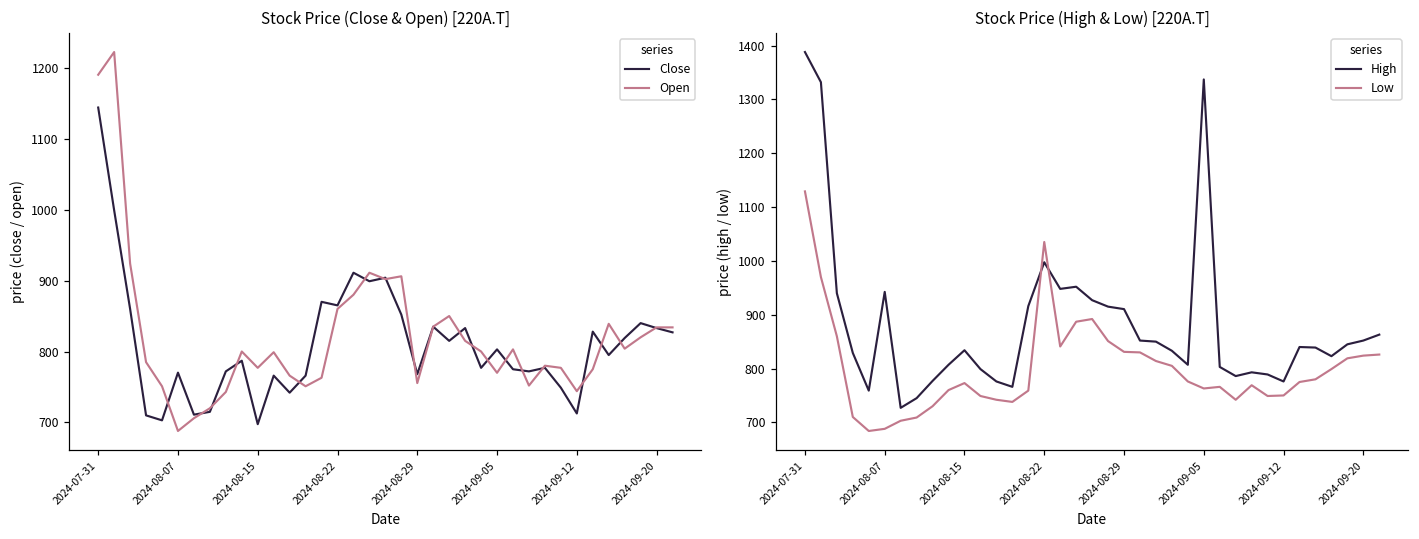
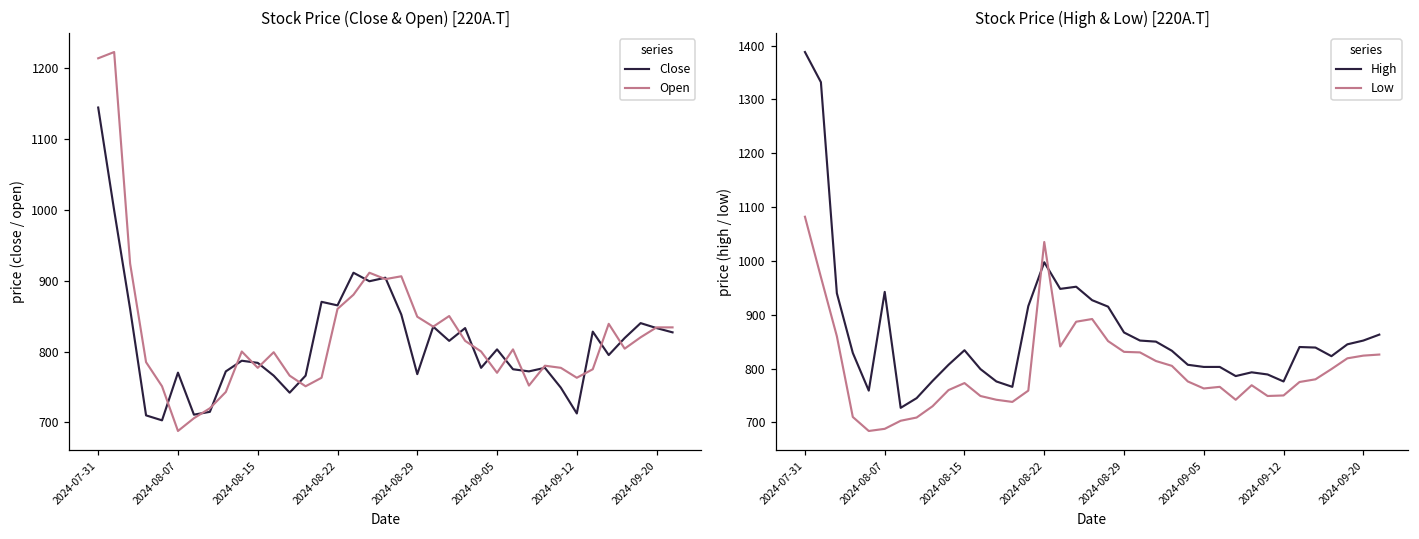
Stock Price (Close & Open) [220A.T], Open, 2024-07-31: 1190 -> 1210
Stock Price (Close & Open) [220A.T], Close, 2024-08-15: 700 -> 780
Stock Price (Close & Open) [220A.T], Open, 2024-08-29: 760 -> 850
Stock Price (Close & Open) [220A.T], Open, 2024-09-12: 740 -> 760
Stock Price (High & Low) [220A.T], Low, 2024-07-31: 1130 -> 1080
Stock Price (High & Low) [220A.T], High, 2024-08-29: 910 -> 870
Stock Price (High & Low) [220A.T], High, 2024-09-05: 1340 -> 800
